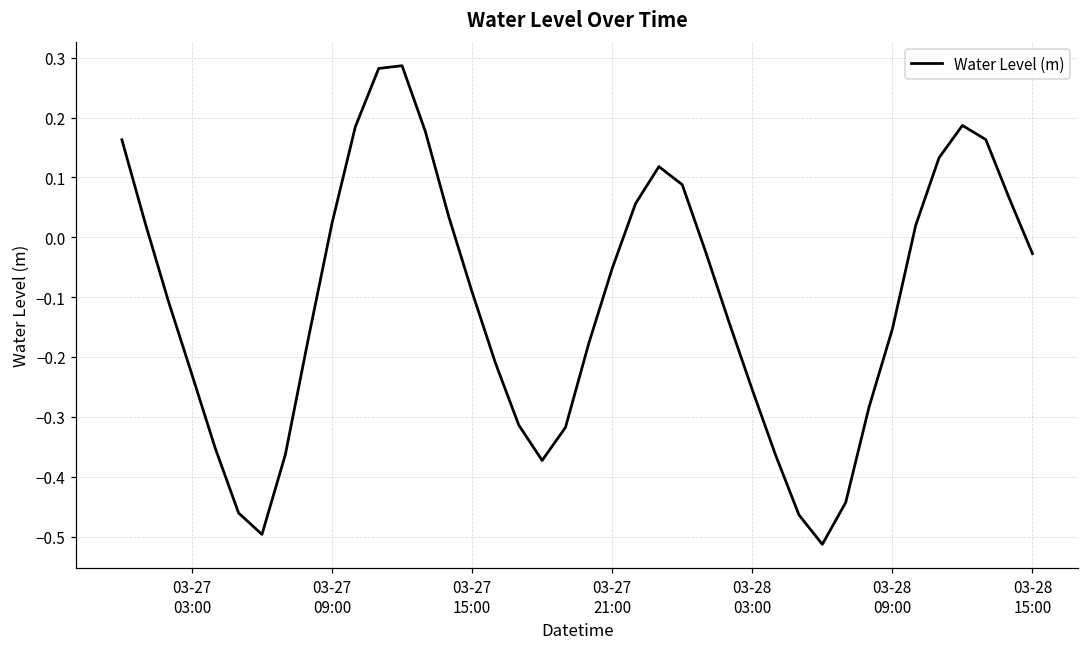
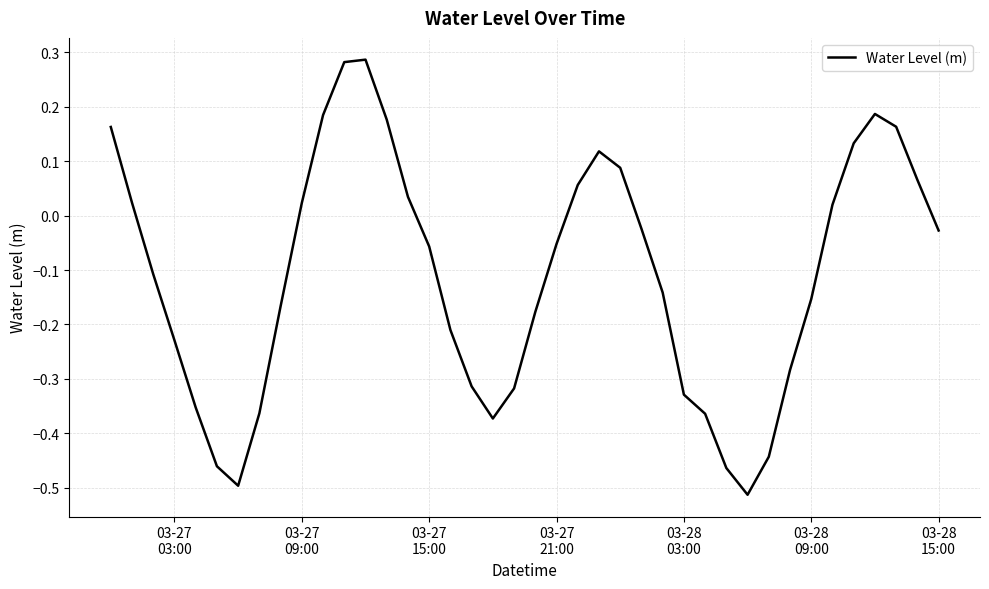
03-27 15:00: -0.09 -> -0.06
03-28 03:00: -0.25 -> -0.33
